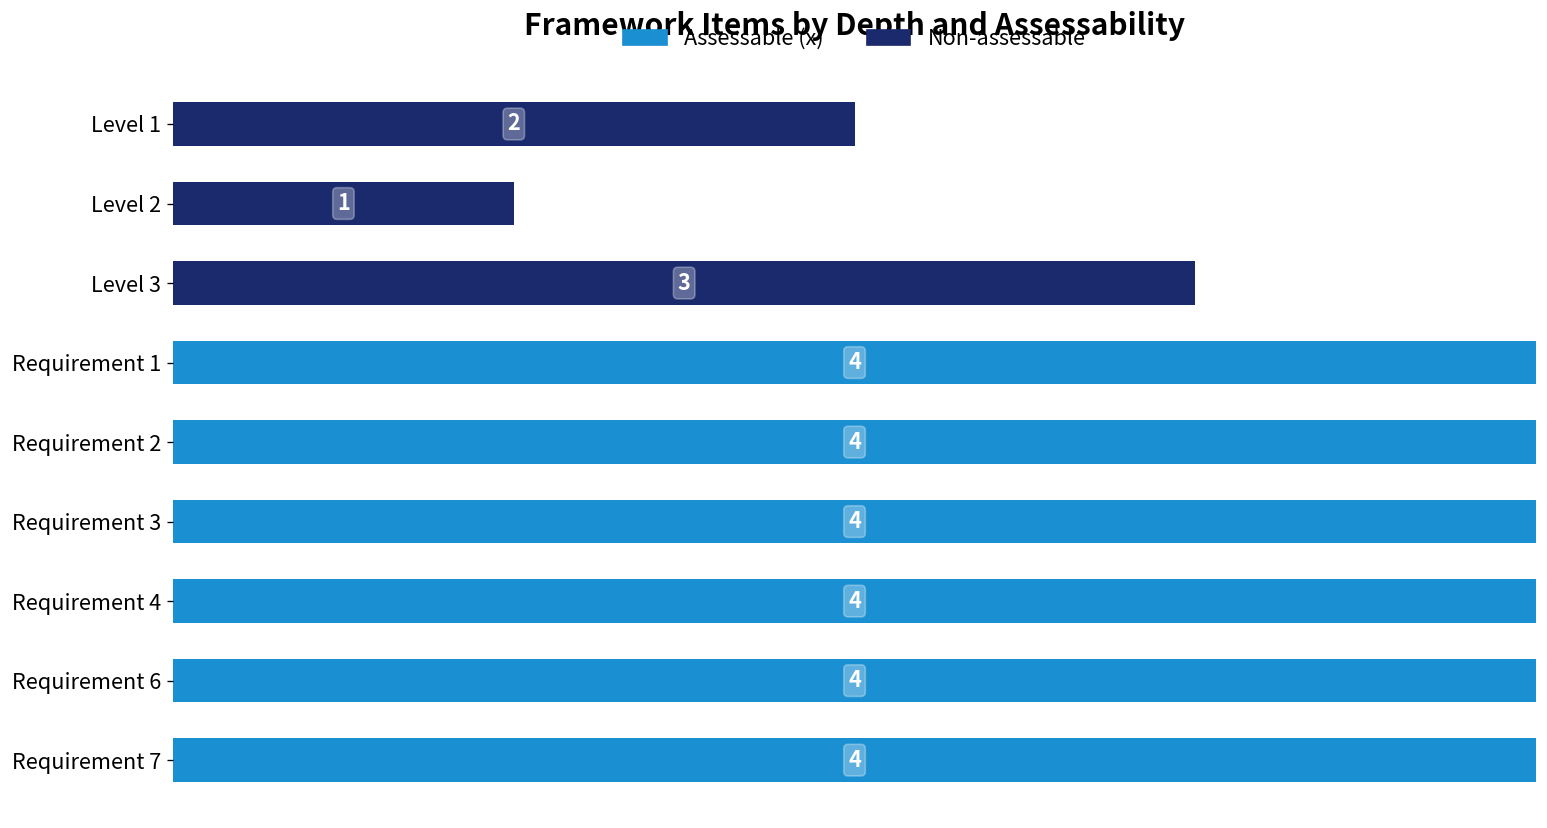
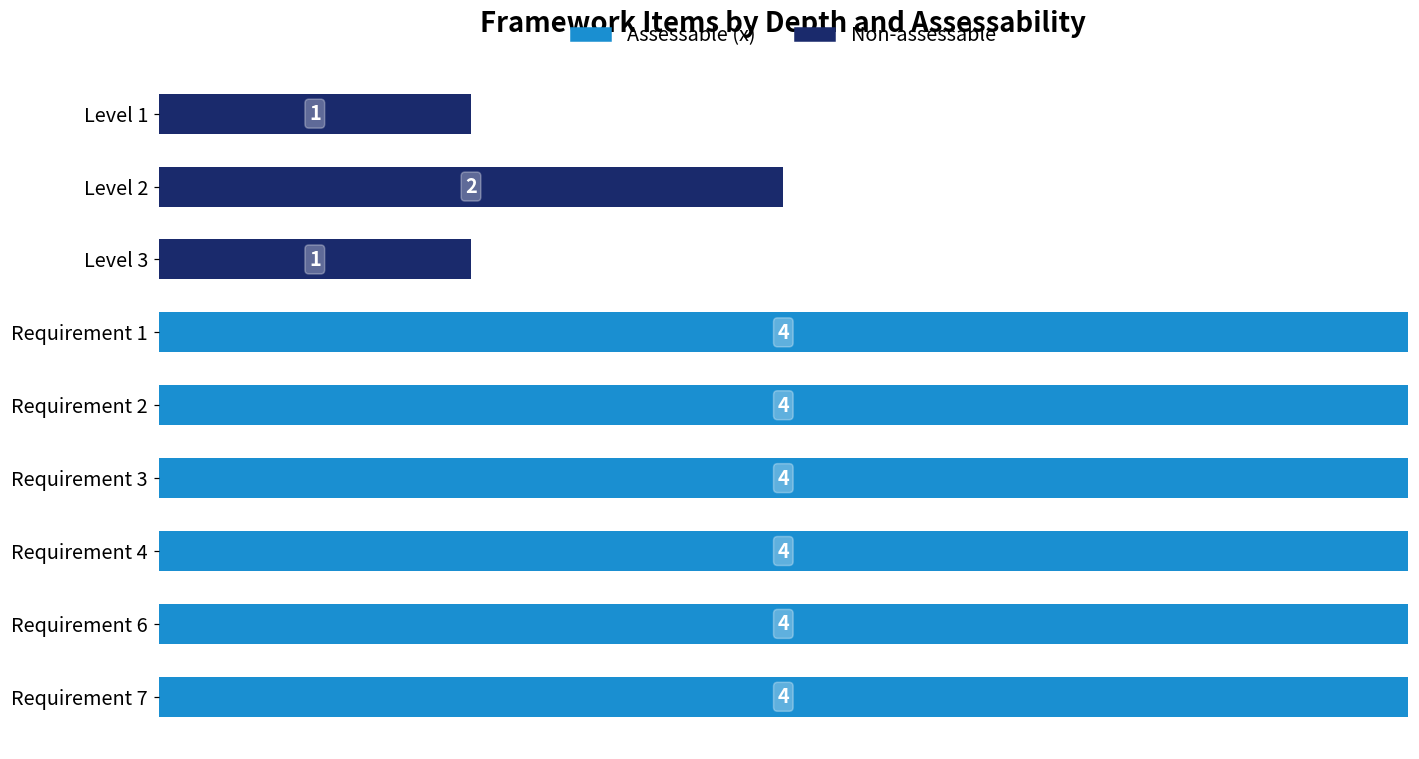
Non-assessable, Level 1: 2 -> 1
Non-assessable, Level 2: 1 -> 2
Non-assessable, Level 3: 3 -> 1
